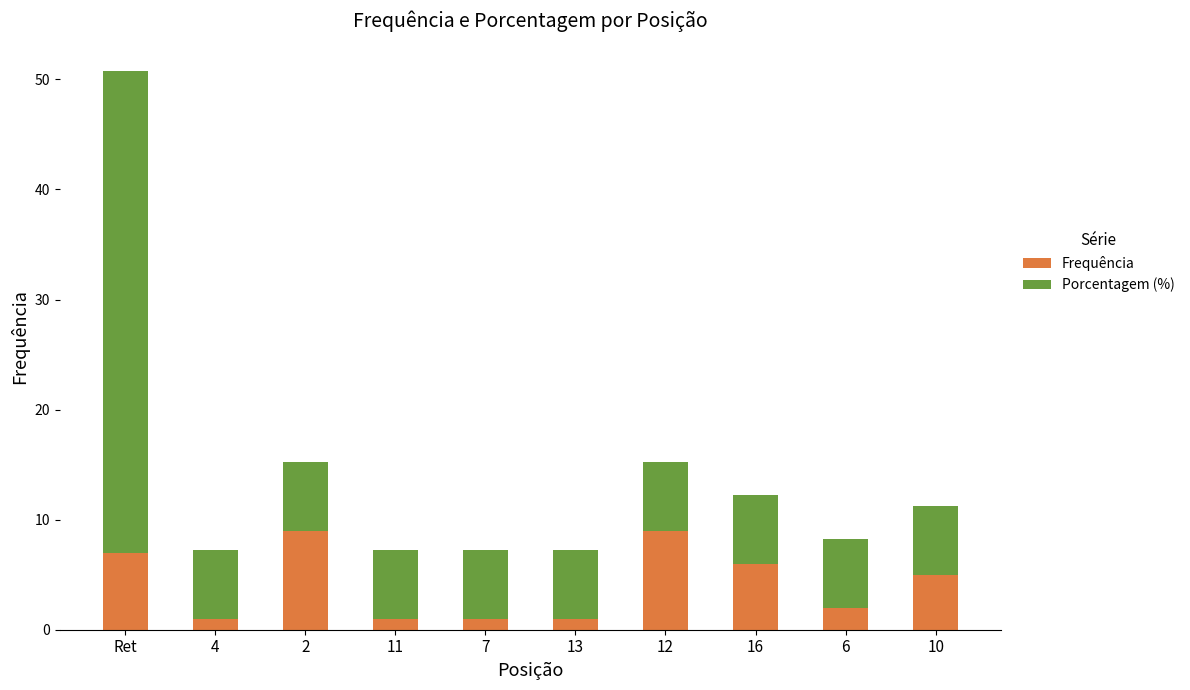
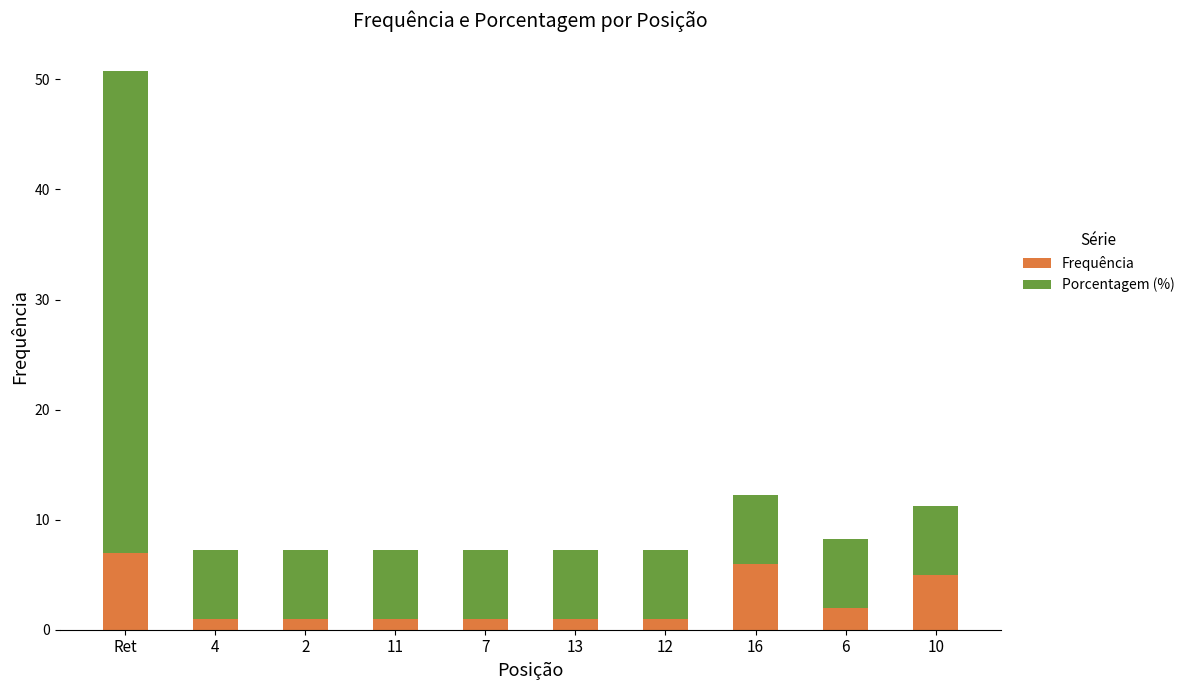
Frequência, 2: 9 -> 1
Frequência, 12: 9 -> 1
